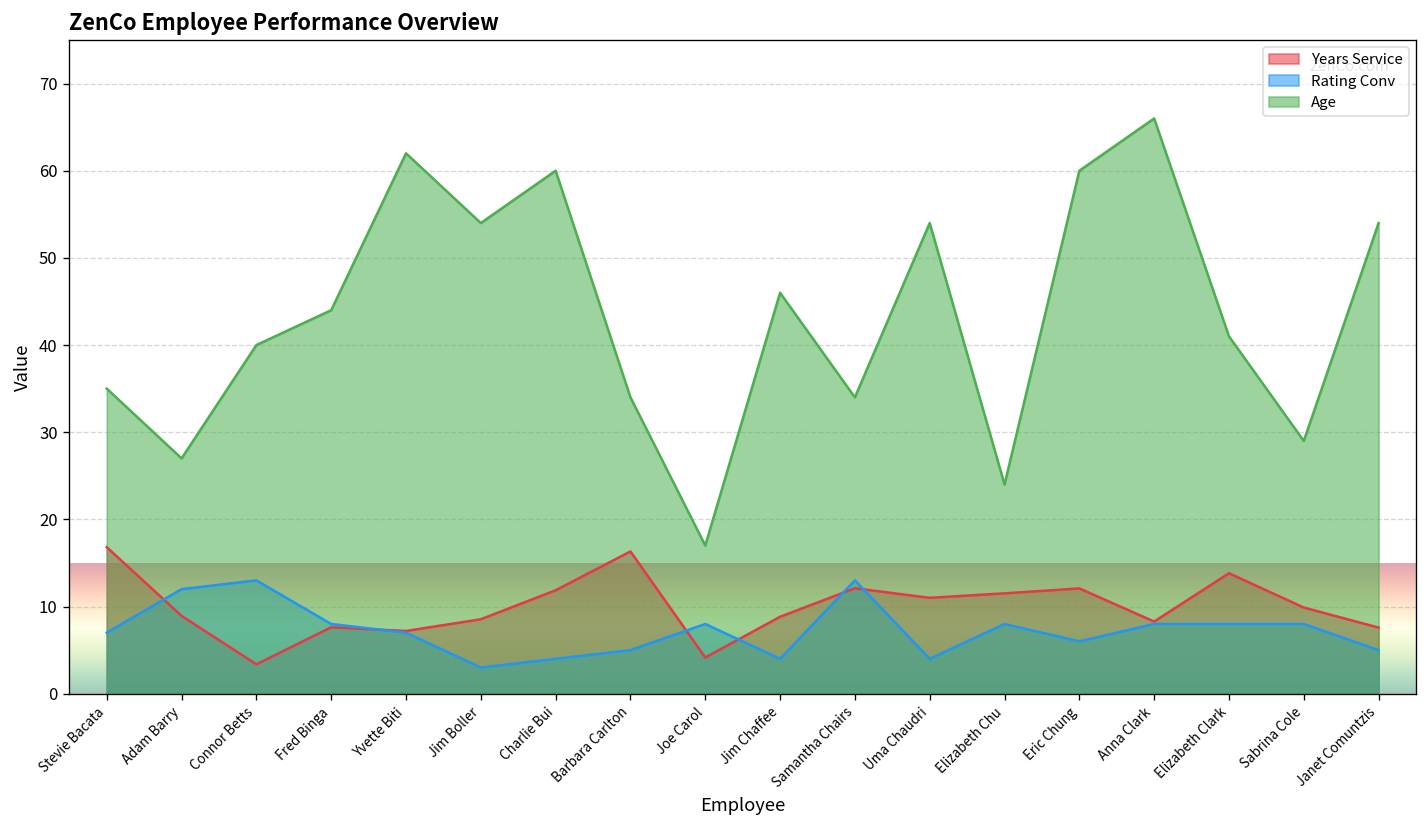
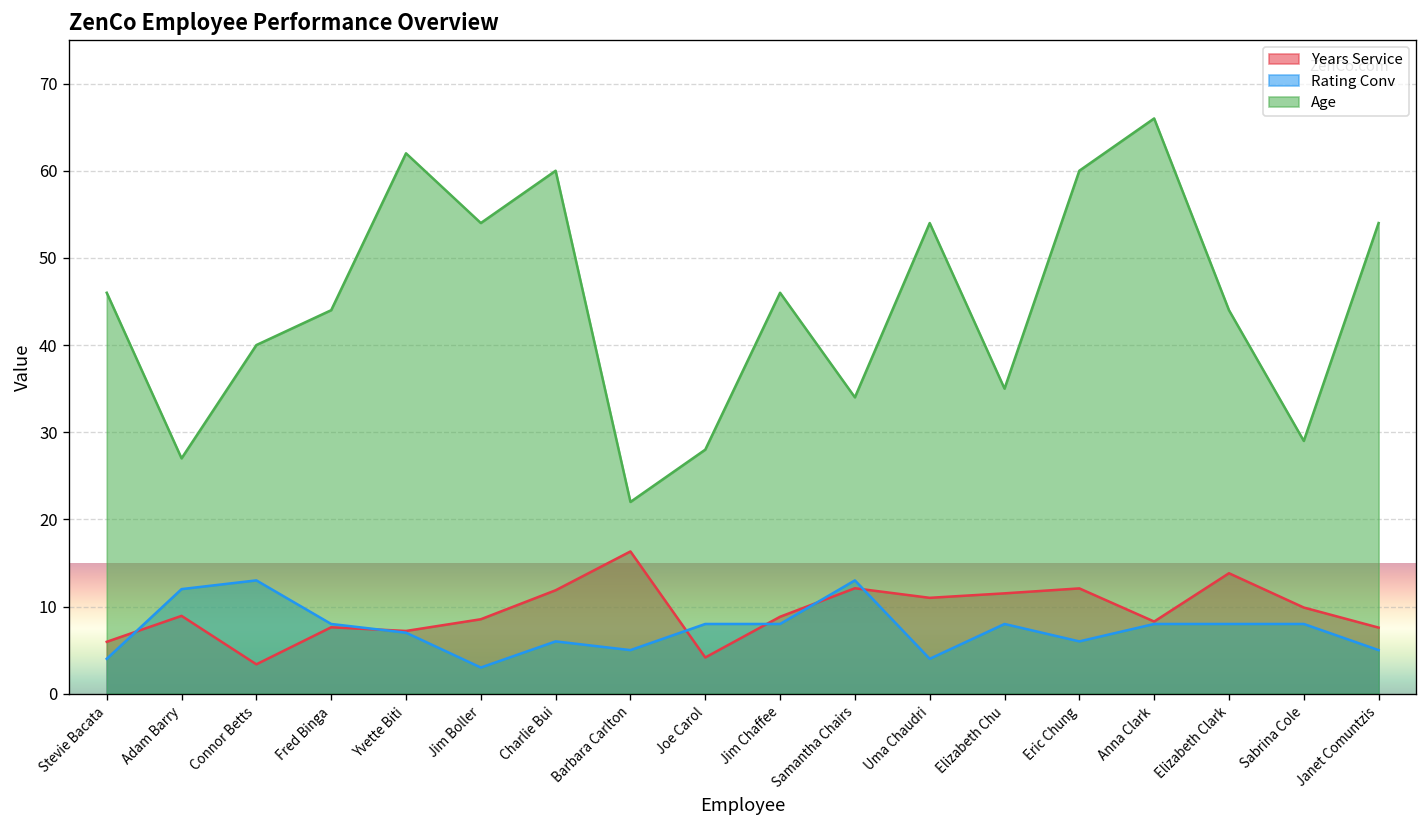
Years Service, Stevie Bacata: 17 -> 6
Rating Conv, Stevie Bacata: 7 -> 4
Age, Stevie Bacata: 35 -> 46
Rating Conv, Charlie Bui: 4 -> 6
Age, Barbara Carlton: 34 -> 22
Age, Joe Carol: 17 -> 28
Rating Conv, Jim Chaffee: 4 -> 8
Age, Elizabeth Chu: 24 -> 35
Age, Elizabeth Clark: 41 -> 44
